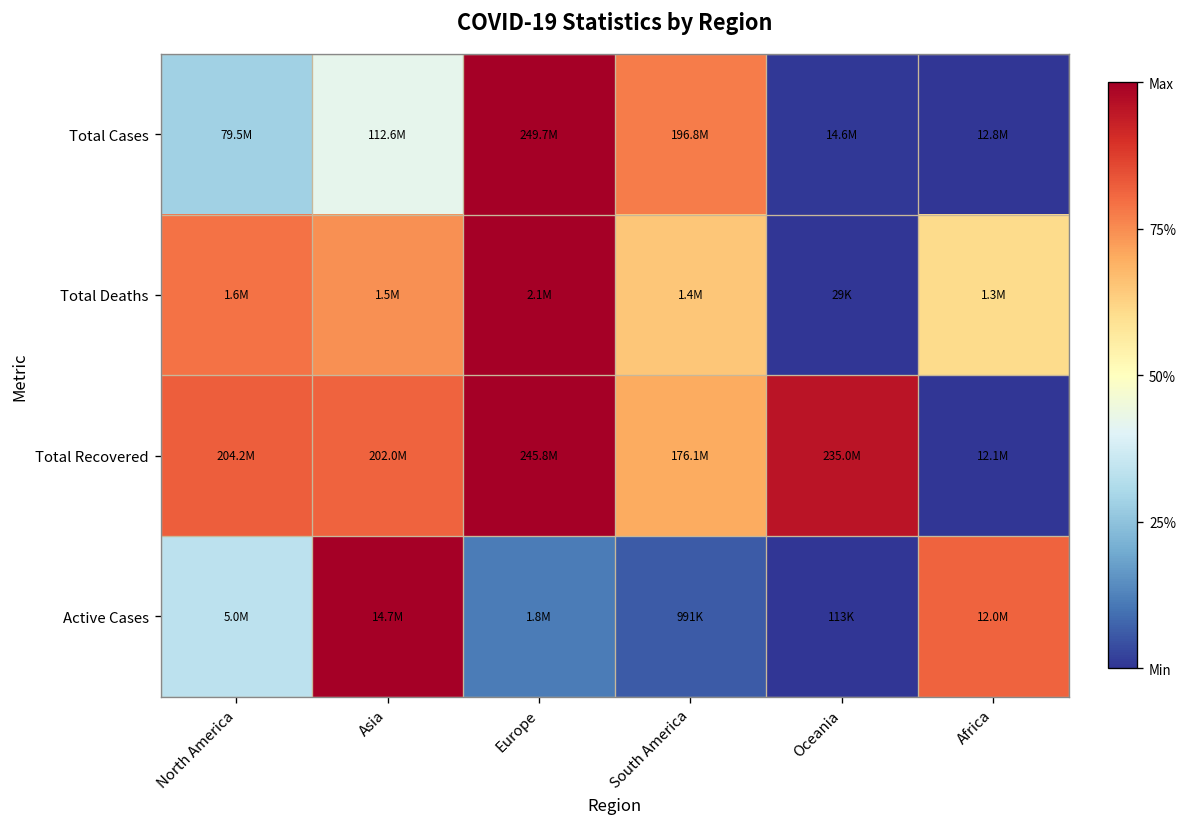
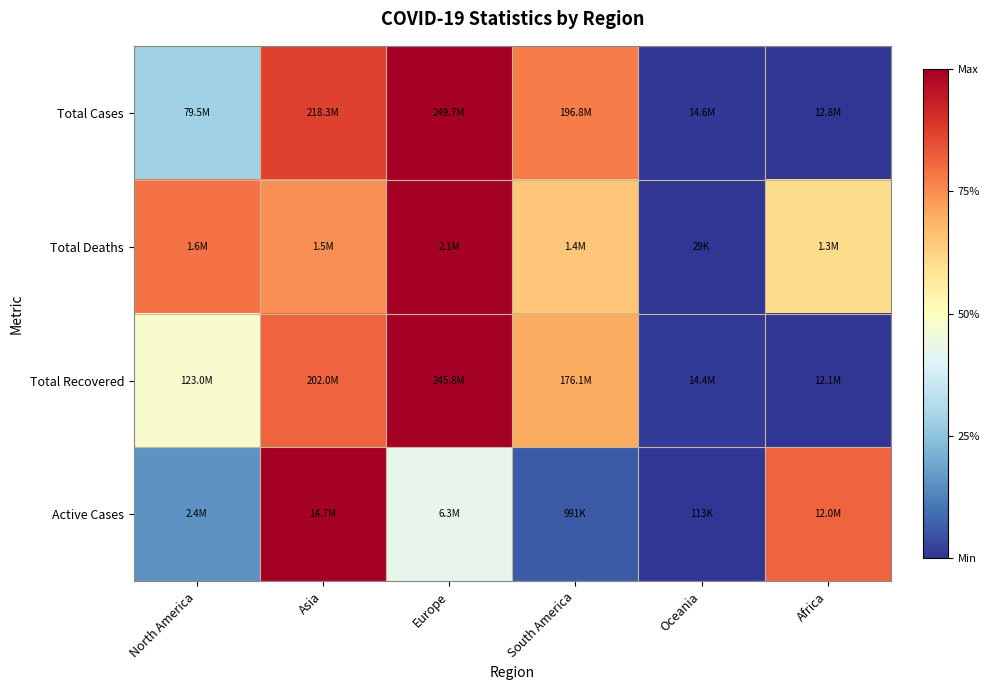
Total Cases, Asia: 112.6M -> 218.3M
Total Recovered, North America: 204.2M -> 123.0M
Total Recovered, Oceania: 235.0M -> 14.4M
Active Cases, North America: 5.0M -> 2.4M
Active Cases, Europe: 1.8M -> 6.3M
